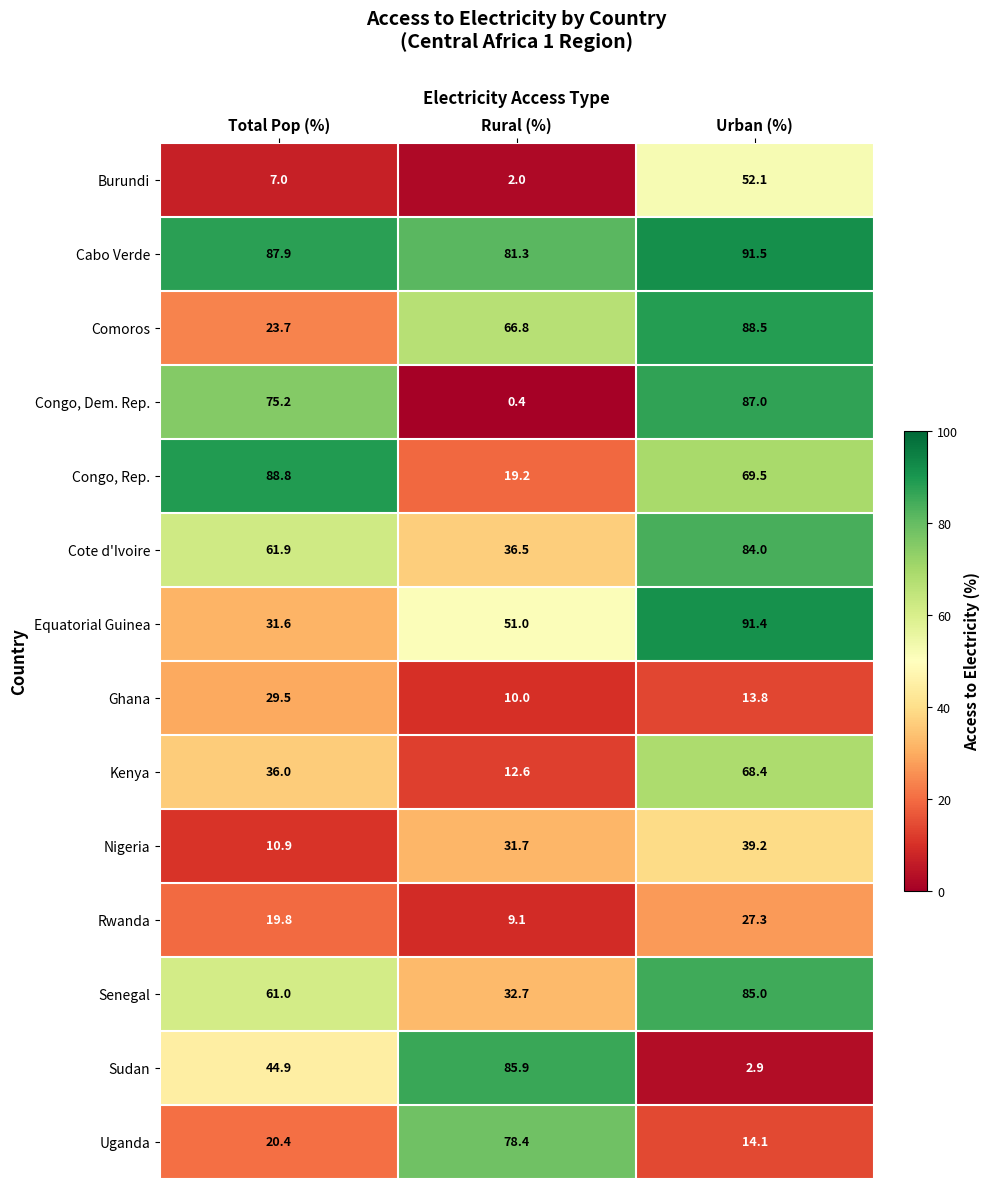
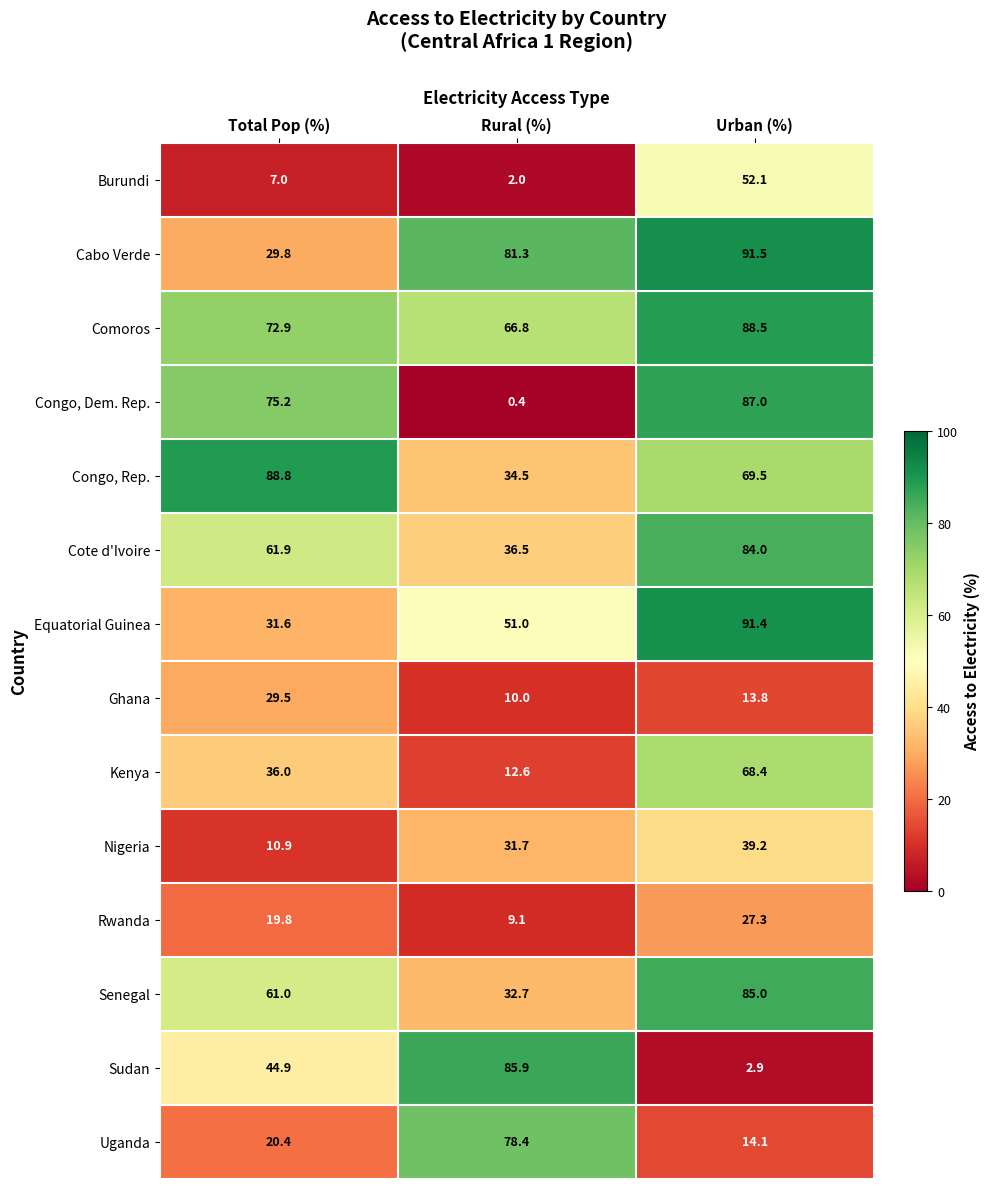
Cabo Verde, Total Pop (%): 87.9 -> 29.8
Comoros, Total Pop (%): 23.7 -> 72.9
Congo, Rep., Rural (%): 19.2 -> 34.5
